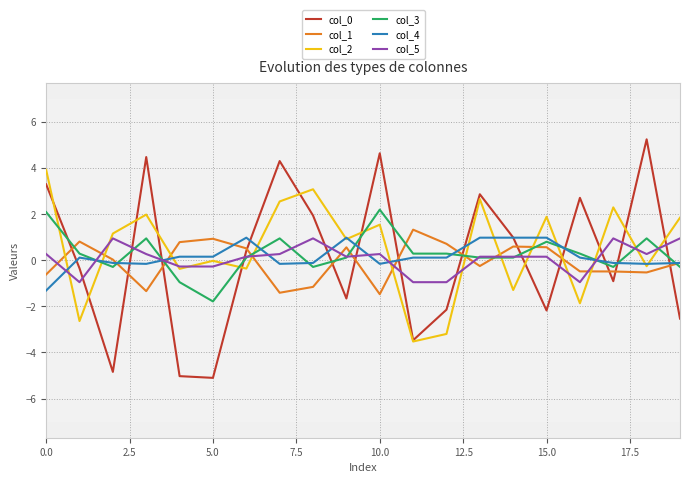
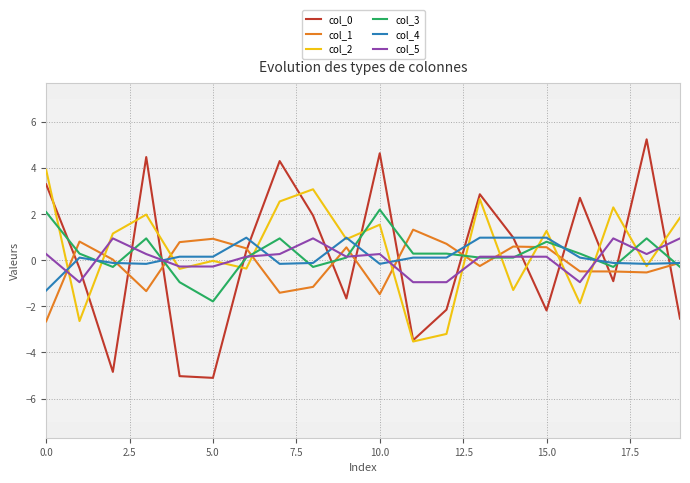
col_1, 0.0: -0.6 -> -2.6
col_2, 15.0: 1.9 -> 1.3
